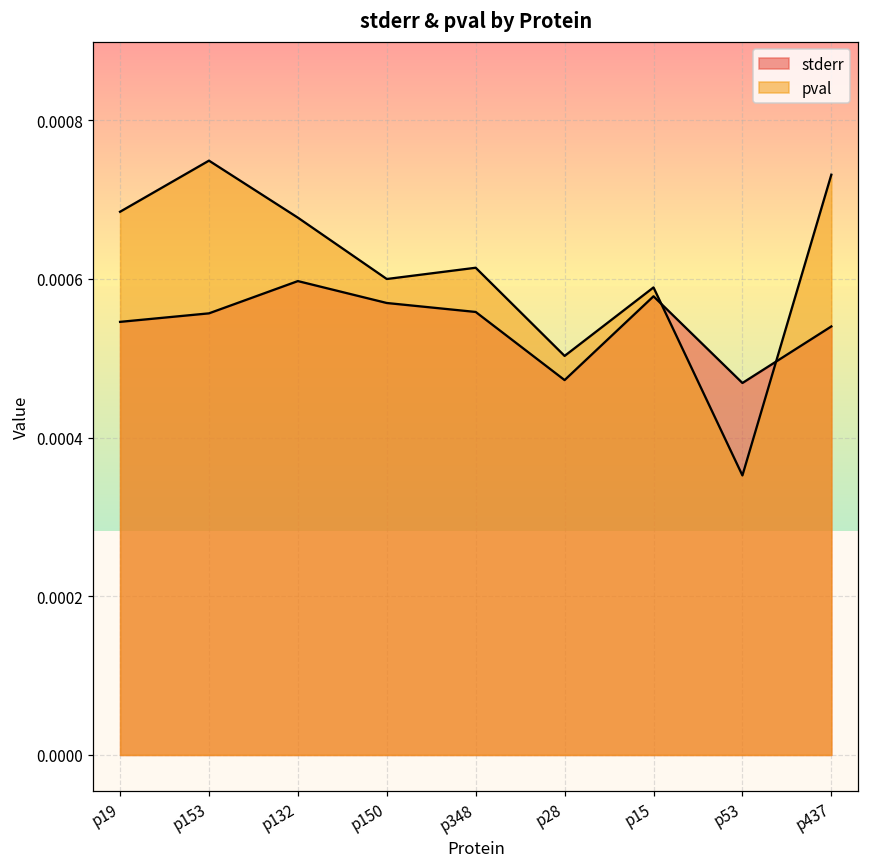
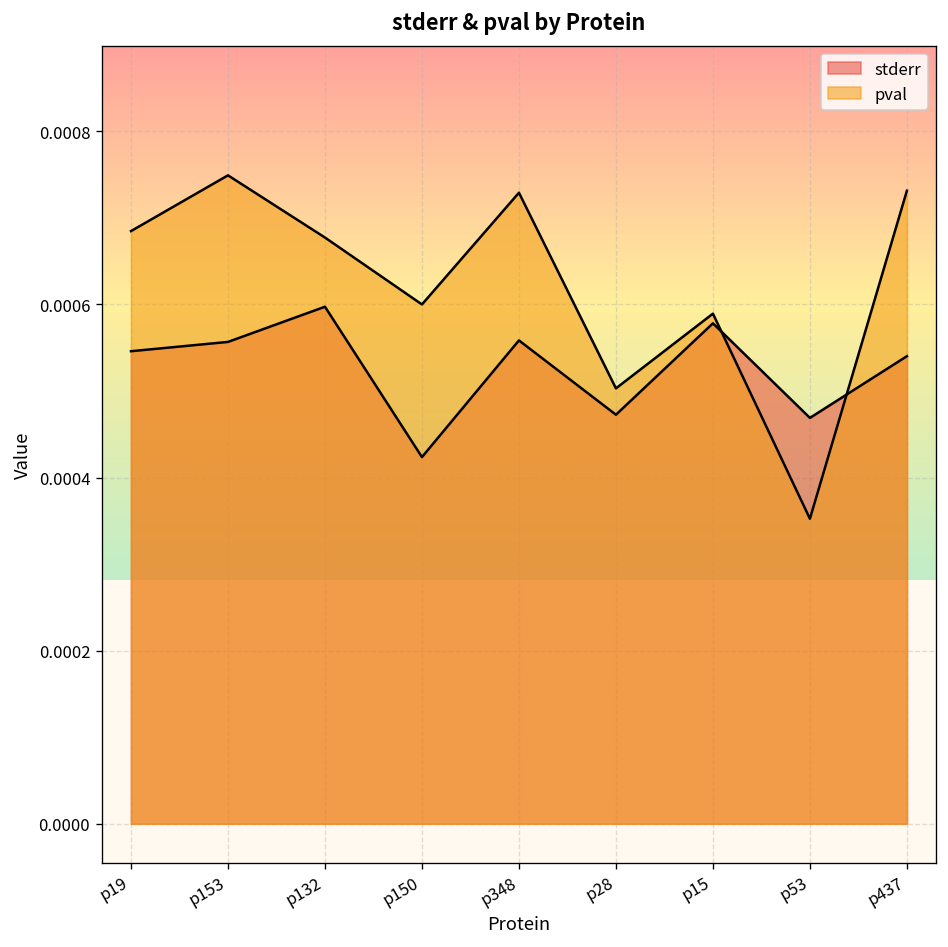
stderr, p150: 0.00057 -> 0.00042
pval, p348: 0.00061 -> 0.00073
